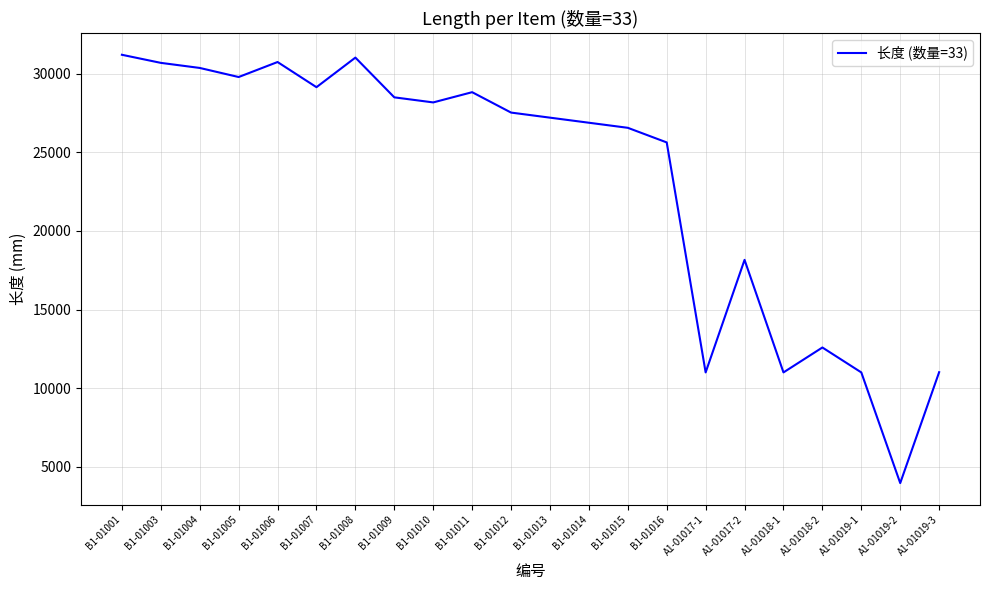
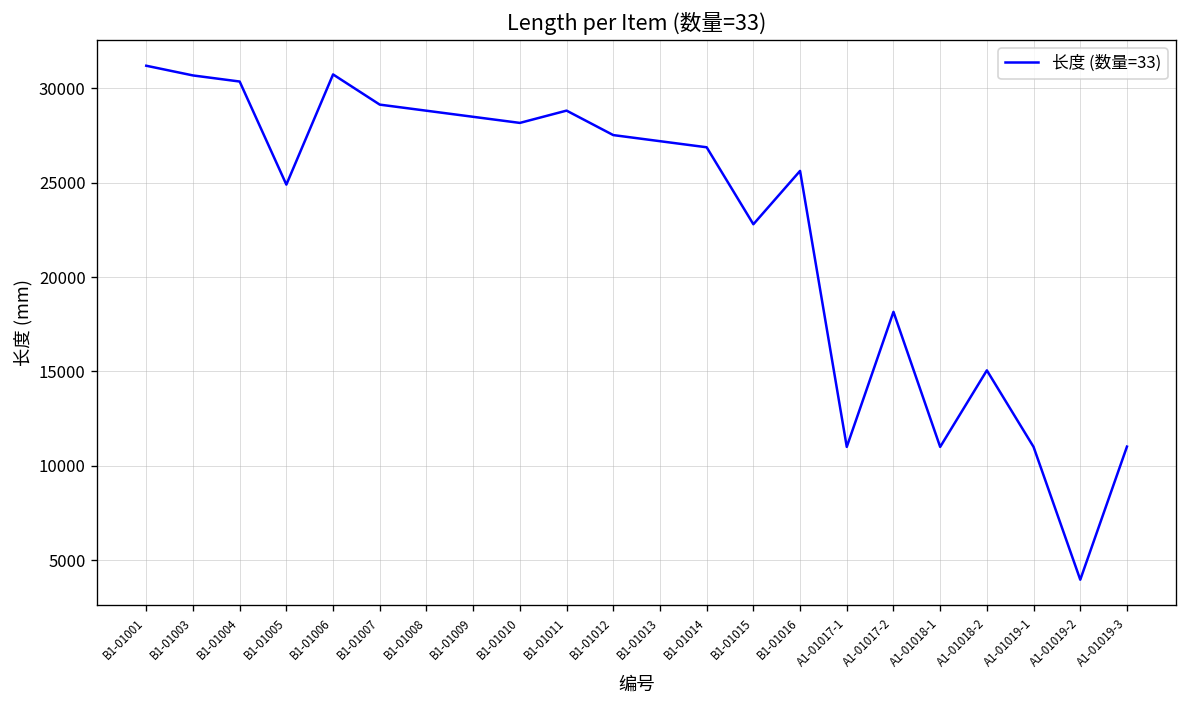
B1-01005: 29800 -> 24900
B1-01008: 31000 -> 28800
B1-01015: 26600 -> 22800
A1-01018-2: 12600 -> 15100
